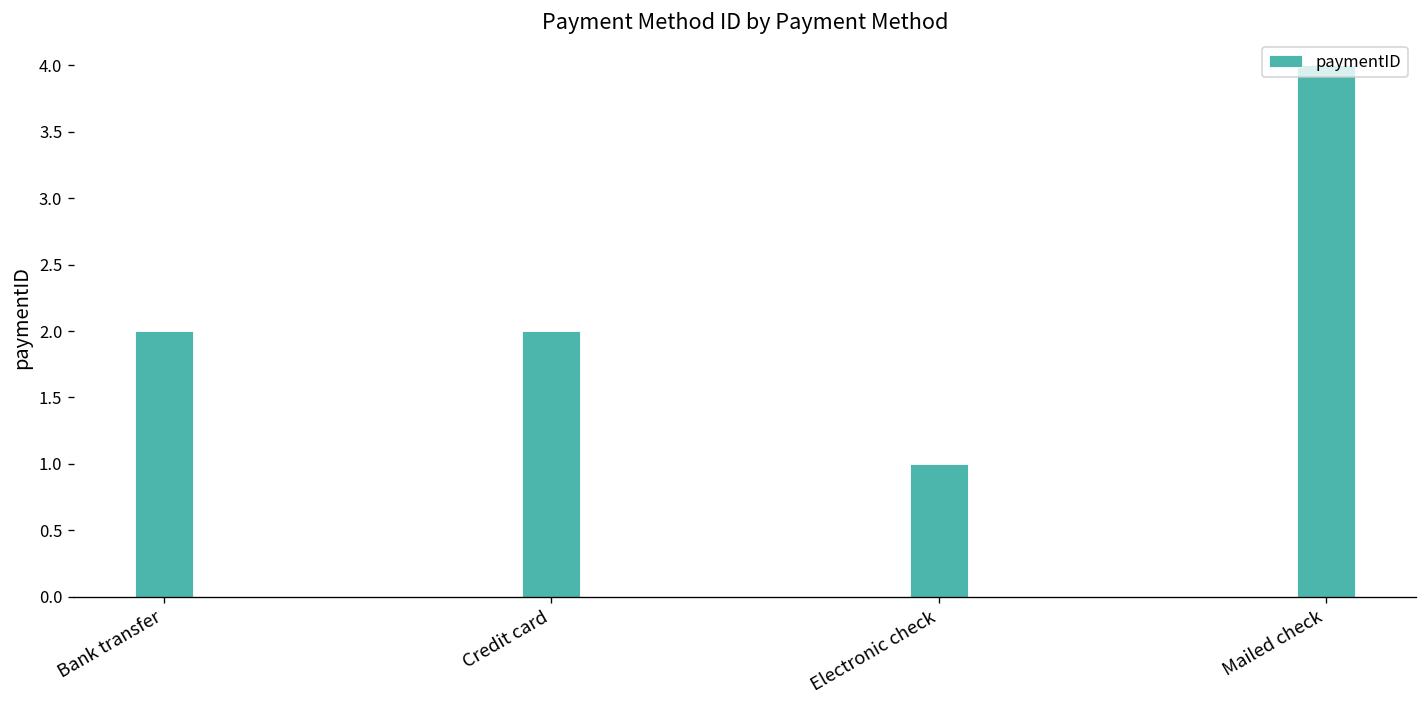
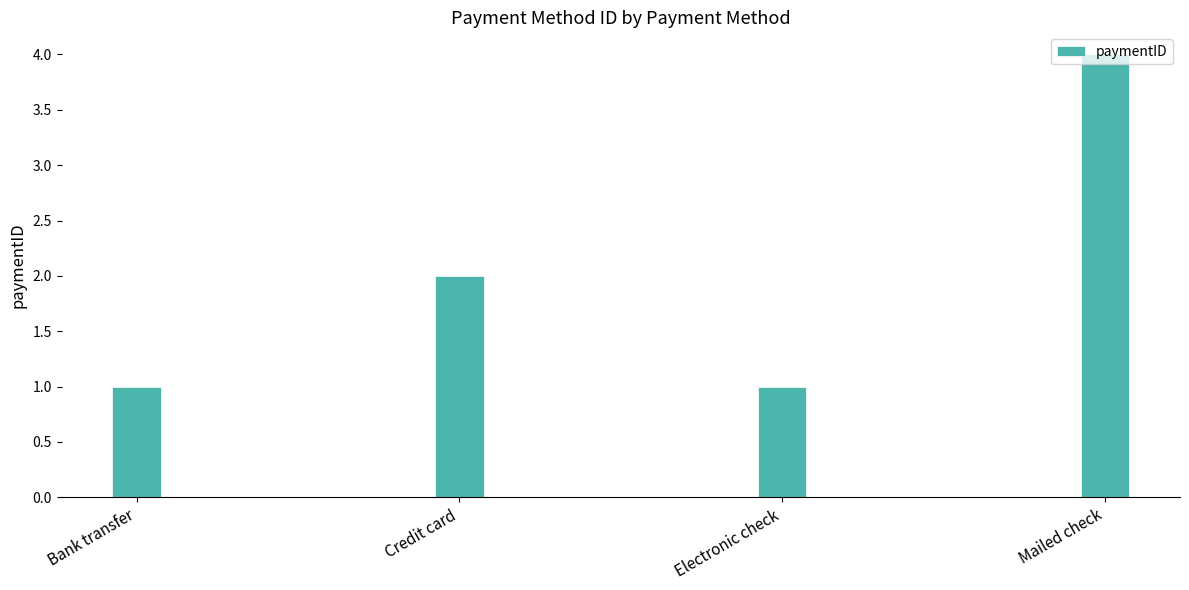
Bank transfer: 2 -> 1
